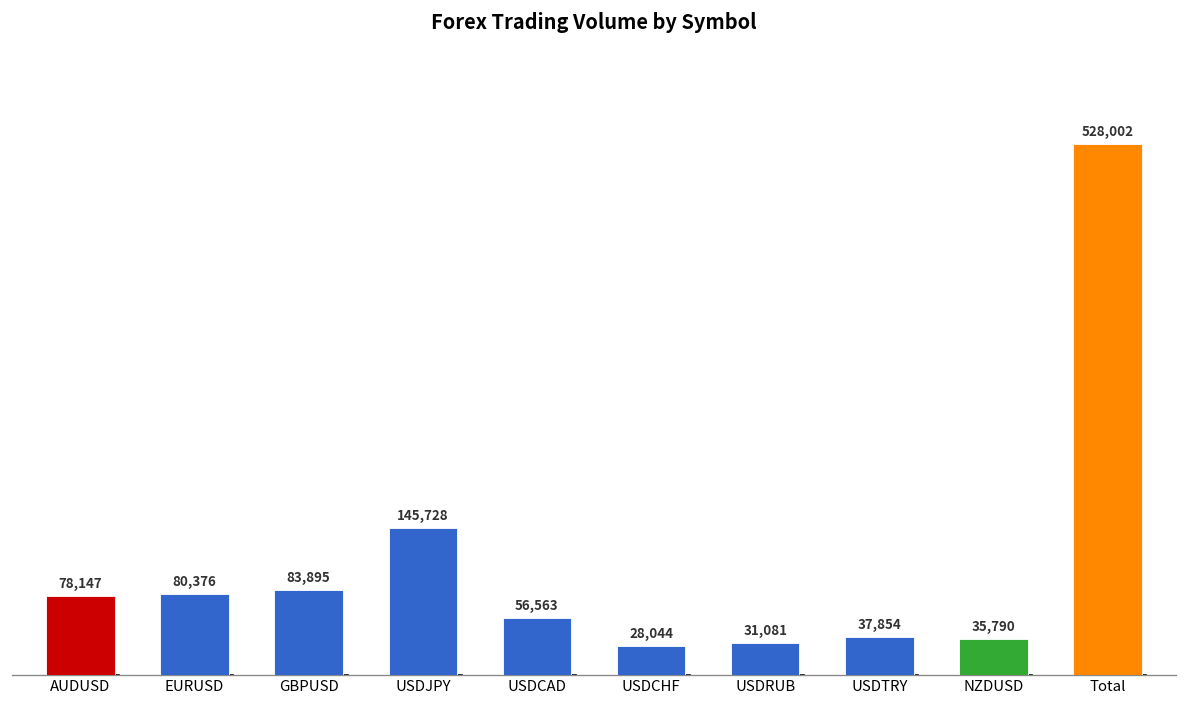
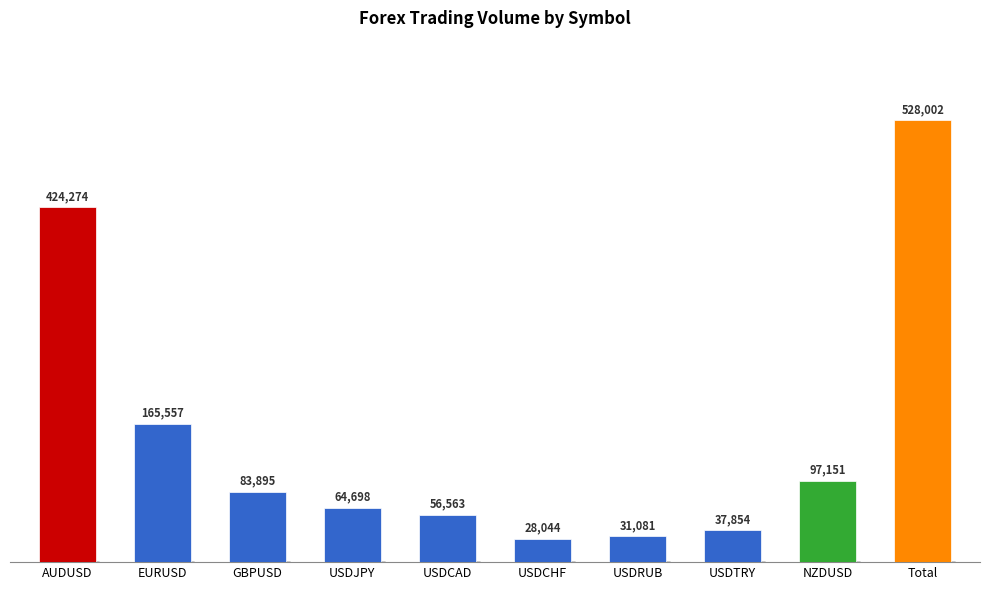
AUDUSD: 78,147 -> 424,274
EURUSD: 80,376 -> 165,557
USDJPY: 145,728 -> 64,698
NZDUSD: 35,790 -> 97,151
